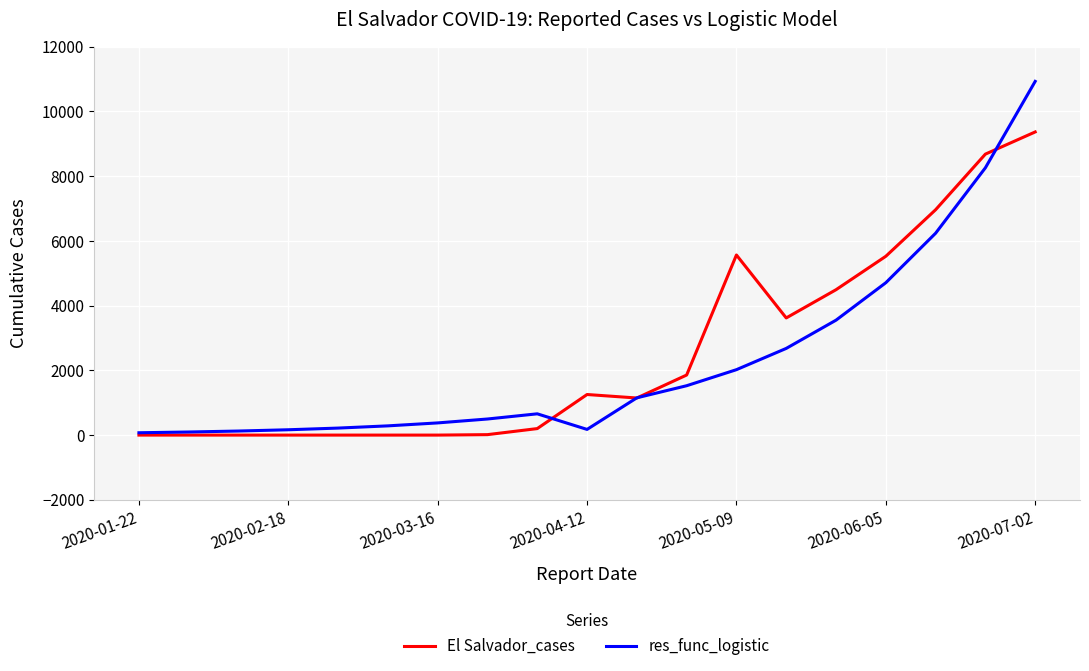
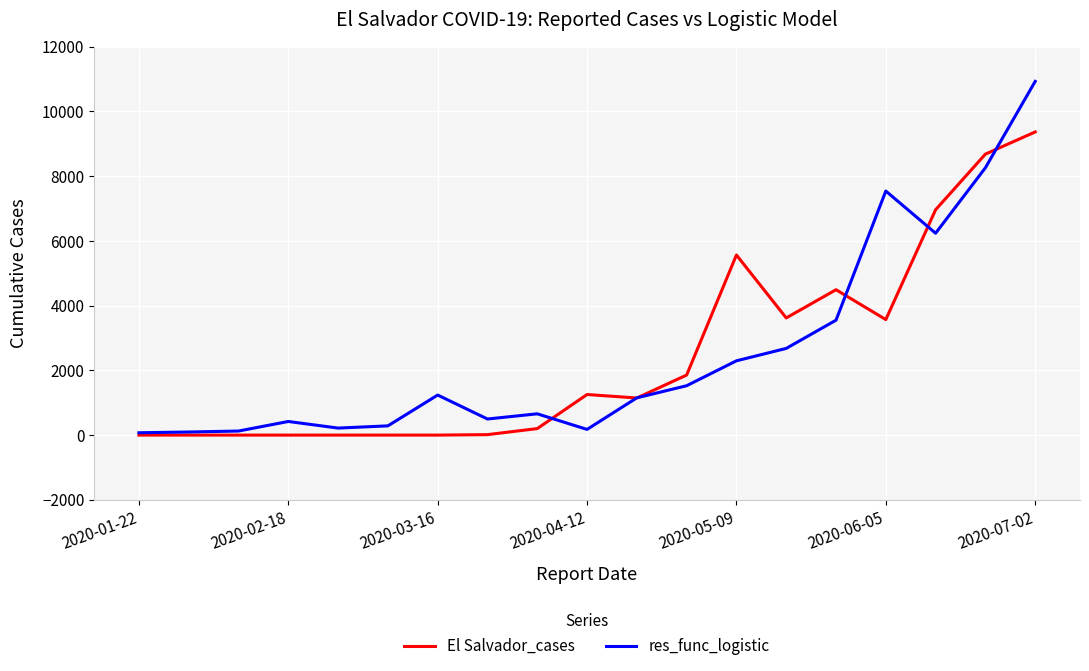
res_func_logistic, 2020-02-18: 200 -> 400
res_func_logistic, 2020-03-16: 400 -> 1200
res_func_logistic, 2020-05-09: 2000 -> 2300
El Salvador_cases, 2020-06-05: 5500 -> 3600
res_func_logistic, 2020-06-05: 4700 -> 7500
